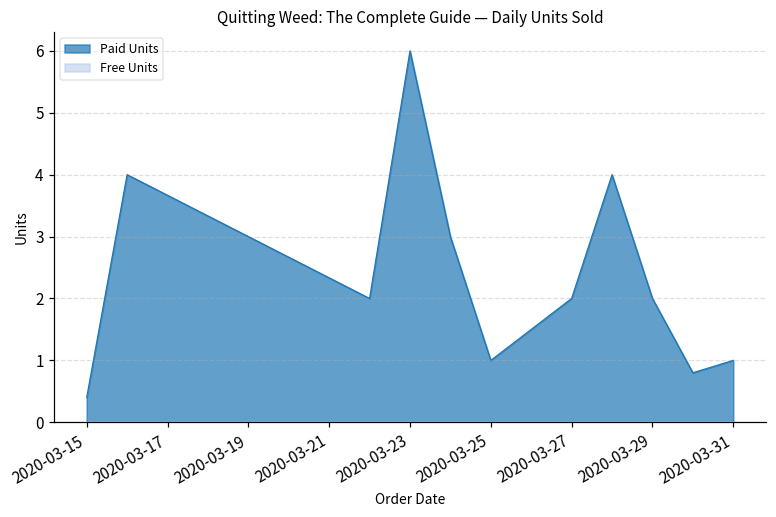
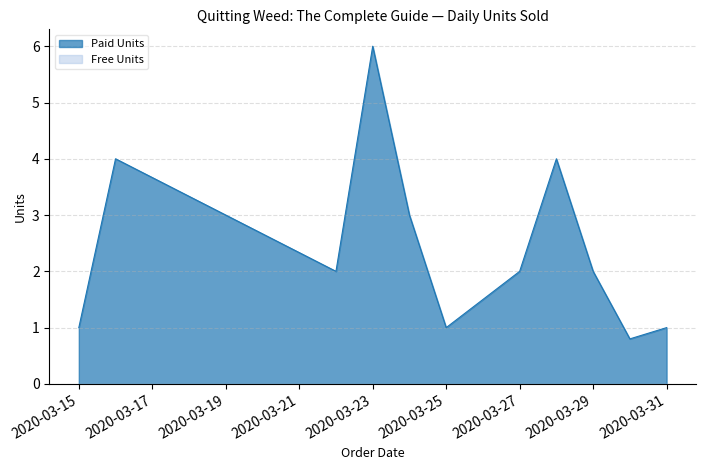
Paid Units, 2020-03-15: 0.4 -> 1.0
